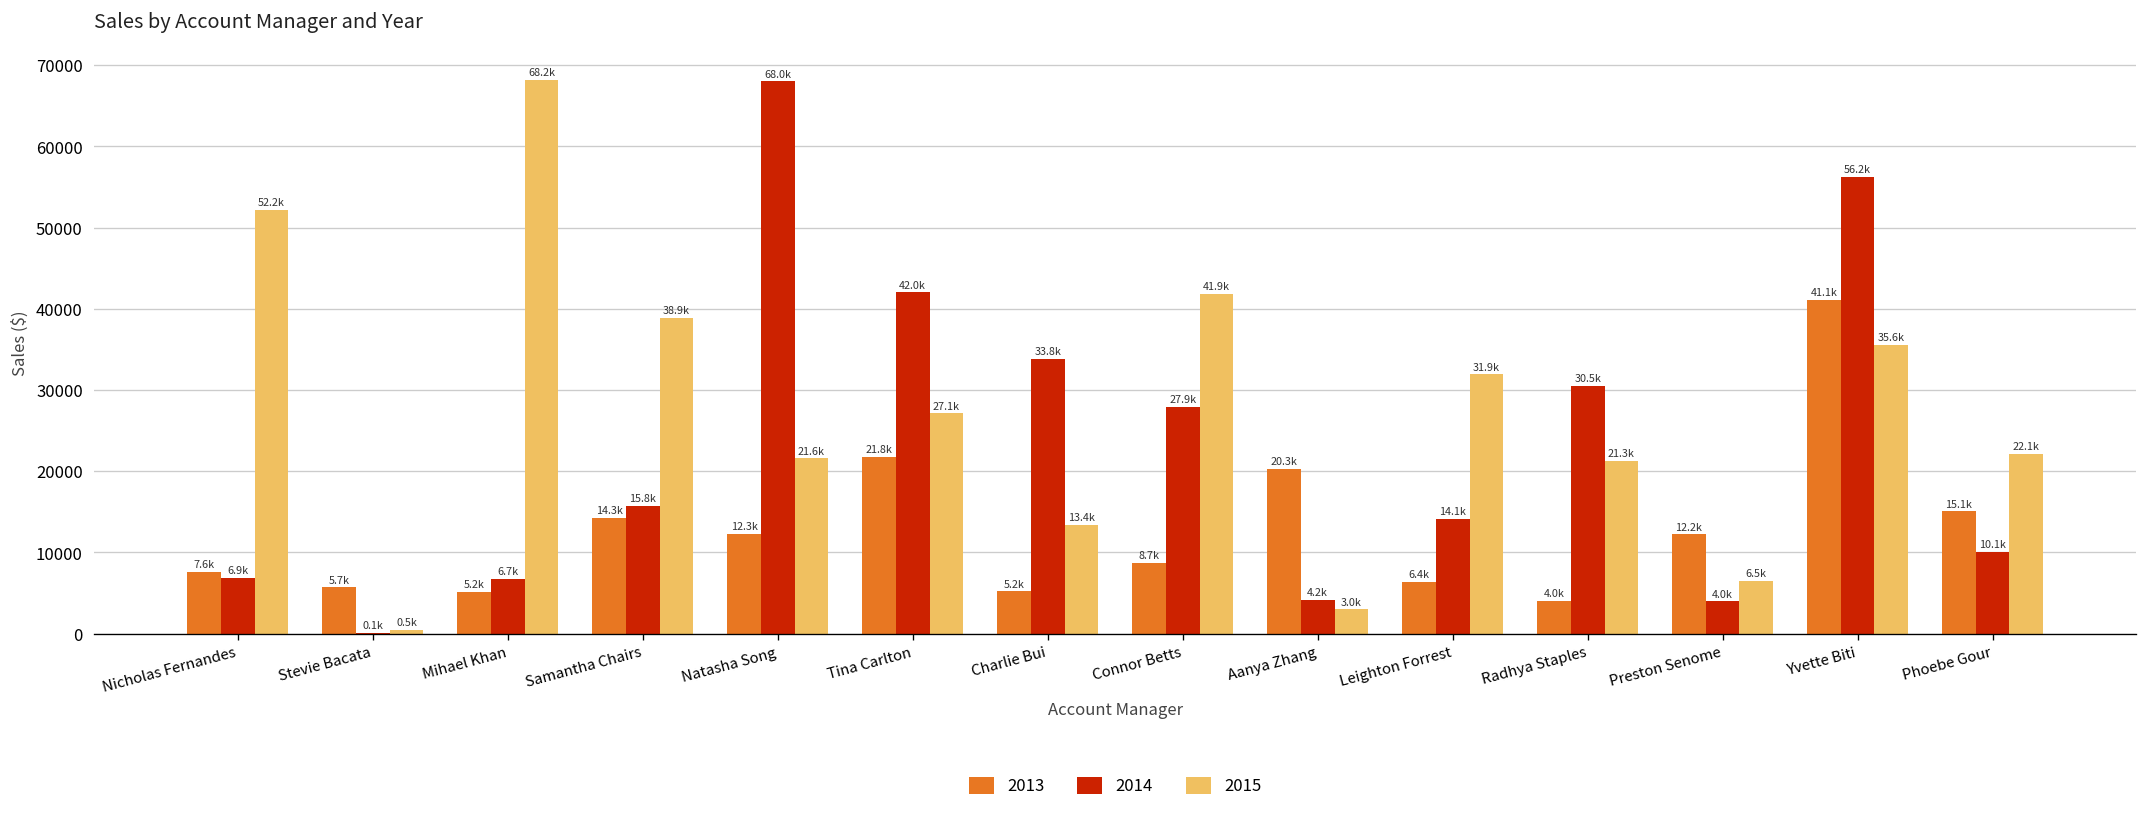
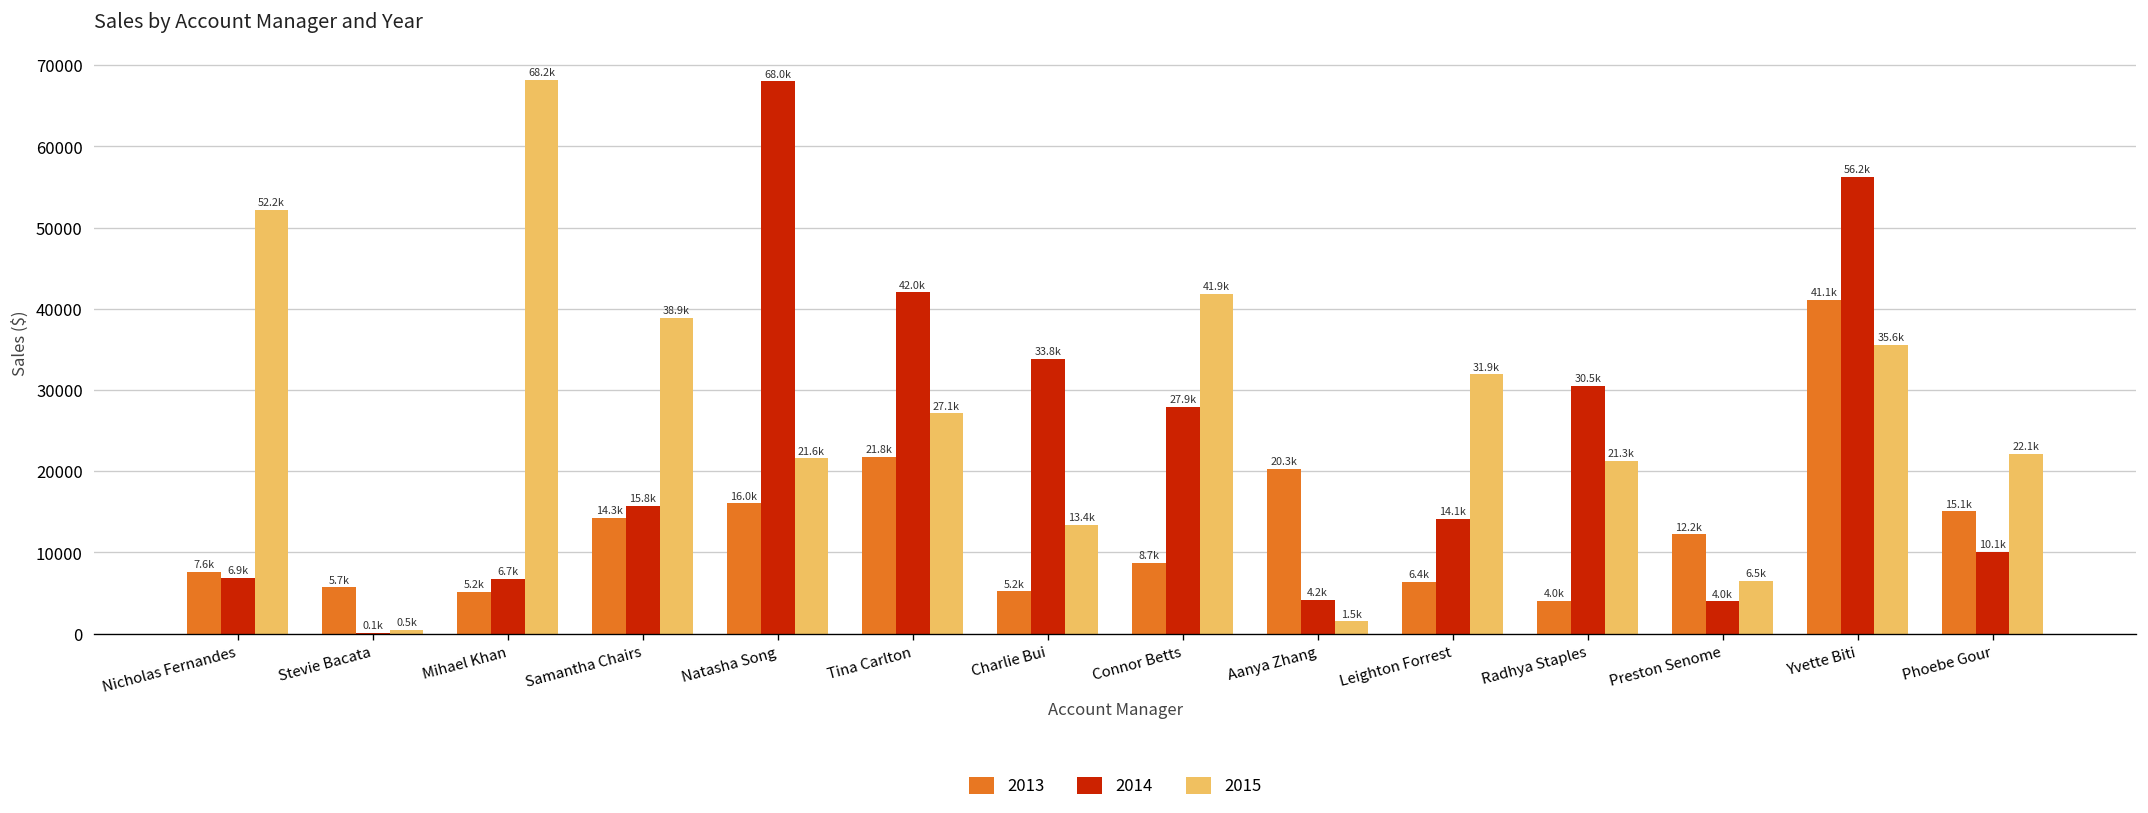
2013, Natasha Song: 12.3k -> 16.0k
2015, Aanya Zhang: 3.0k -> 1.5k
